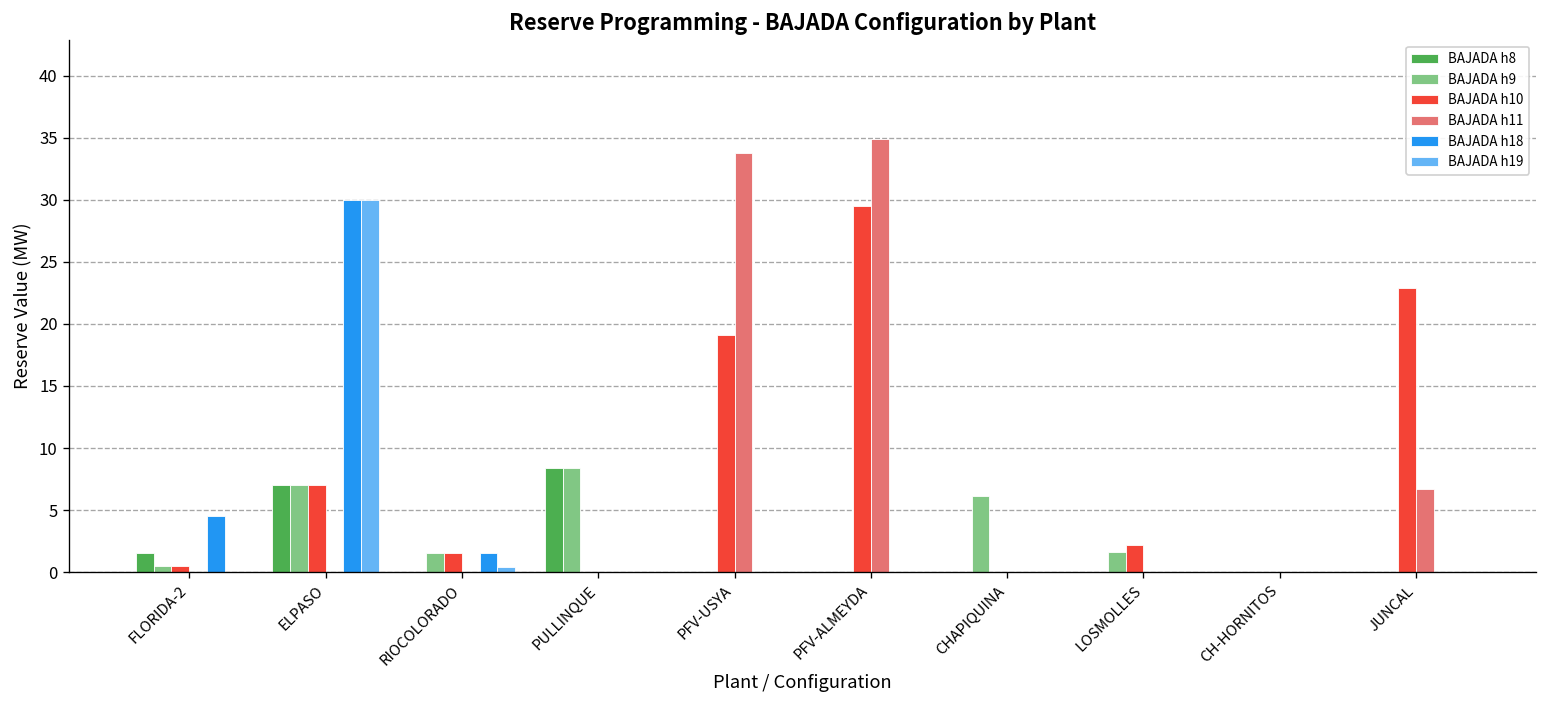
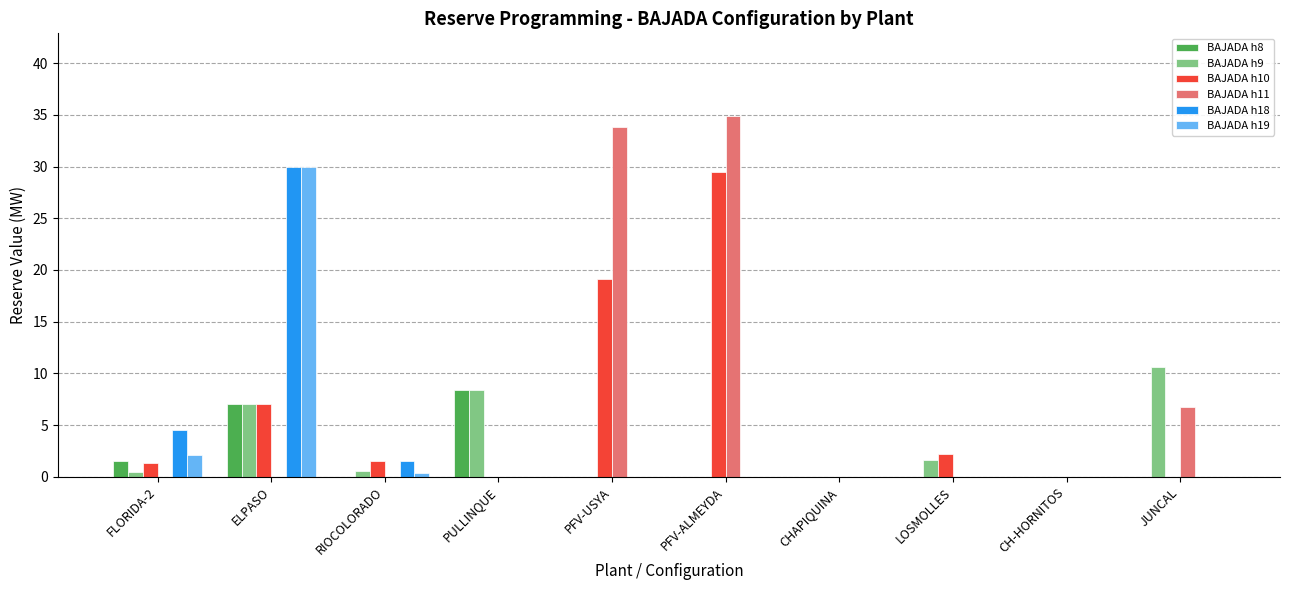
BAJADA h10, FLORIDA-2: 0.5 -> 1.3
BAJADA h19, FLORIDA-2: 0.0 -> 2.1
BAJADA h9, RIOCOLORADO: 1.5 -> 0.6
BAJADA h9, CHAPIQUINA: 6.1 -> 0.0
BAJADA h9, JUNCAL: 0.0 -> 10.6
BAJADA h10, JUNCAL: 22.9 -> 0.0
